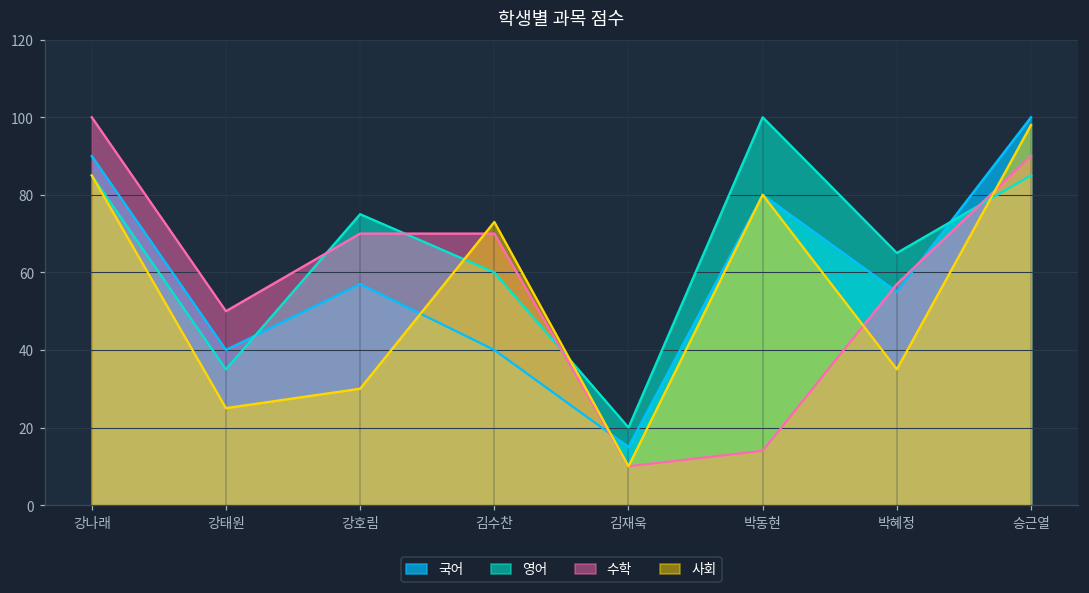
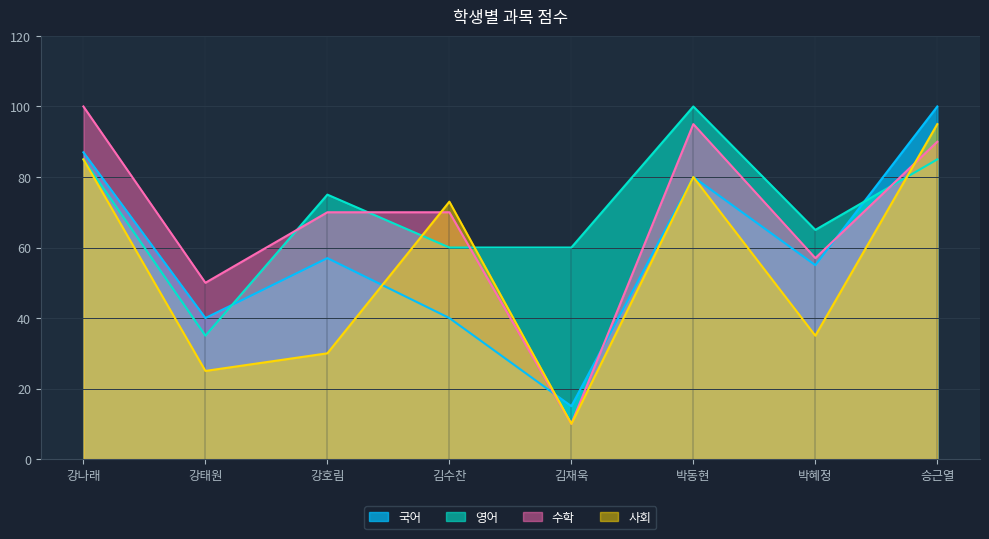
국어, 강나래: 90 -> 87
영어, 김재욱: 20 -> 60
수학, 박동현: 14 -> 95
사회, 승근열: 98 -> 95
